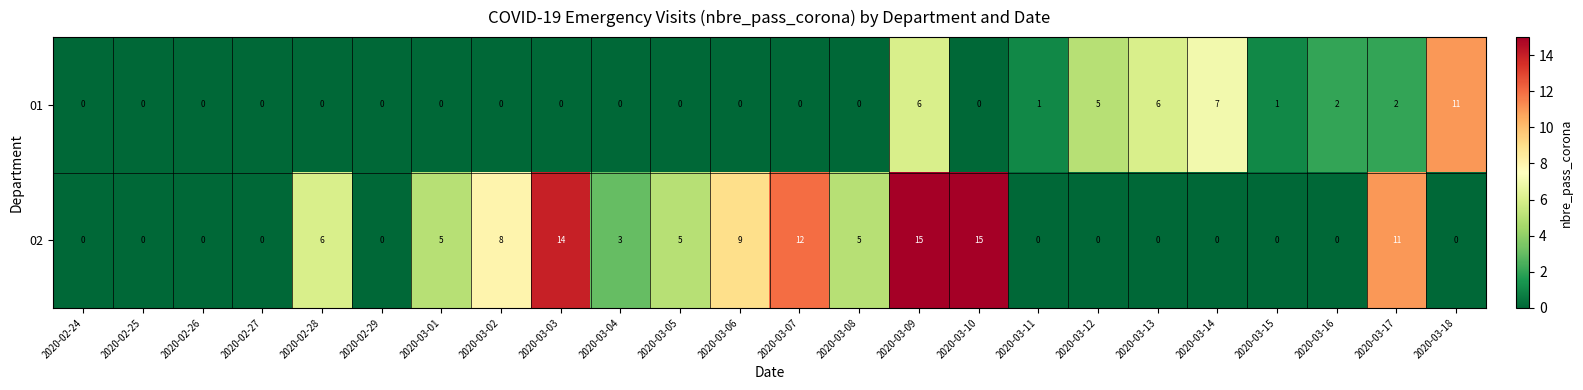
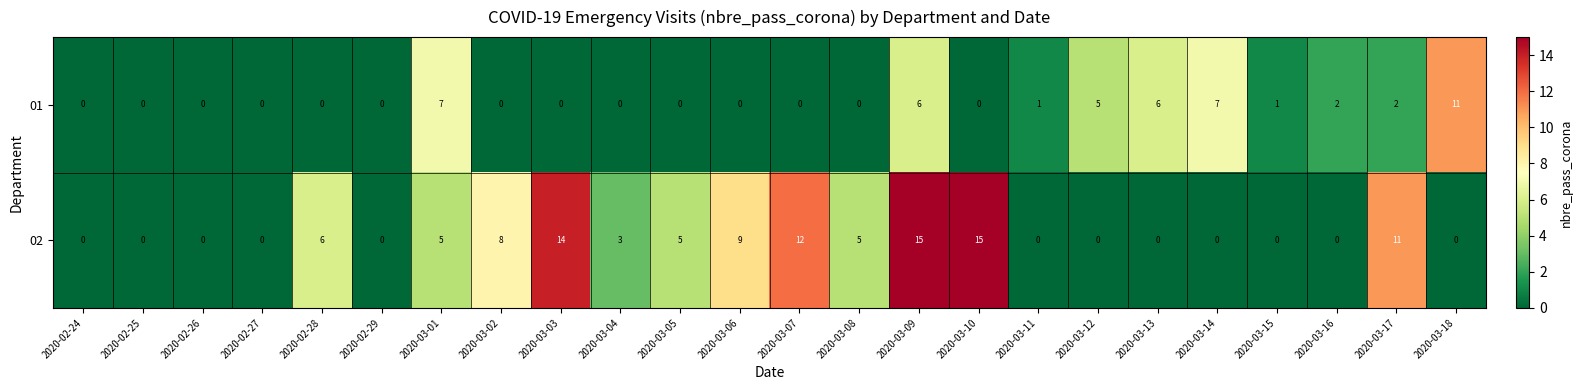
01, 2020-03-01: 0 -> 7
